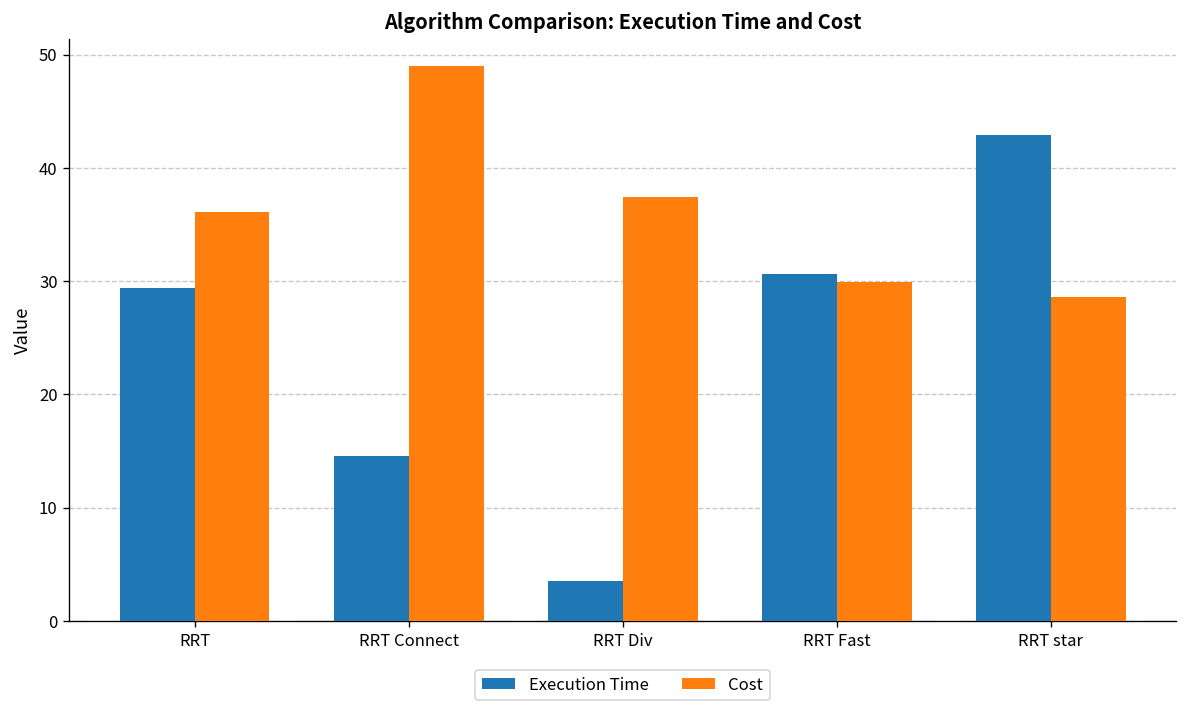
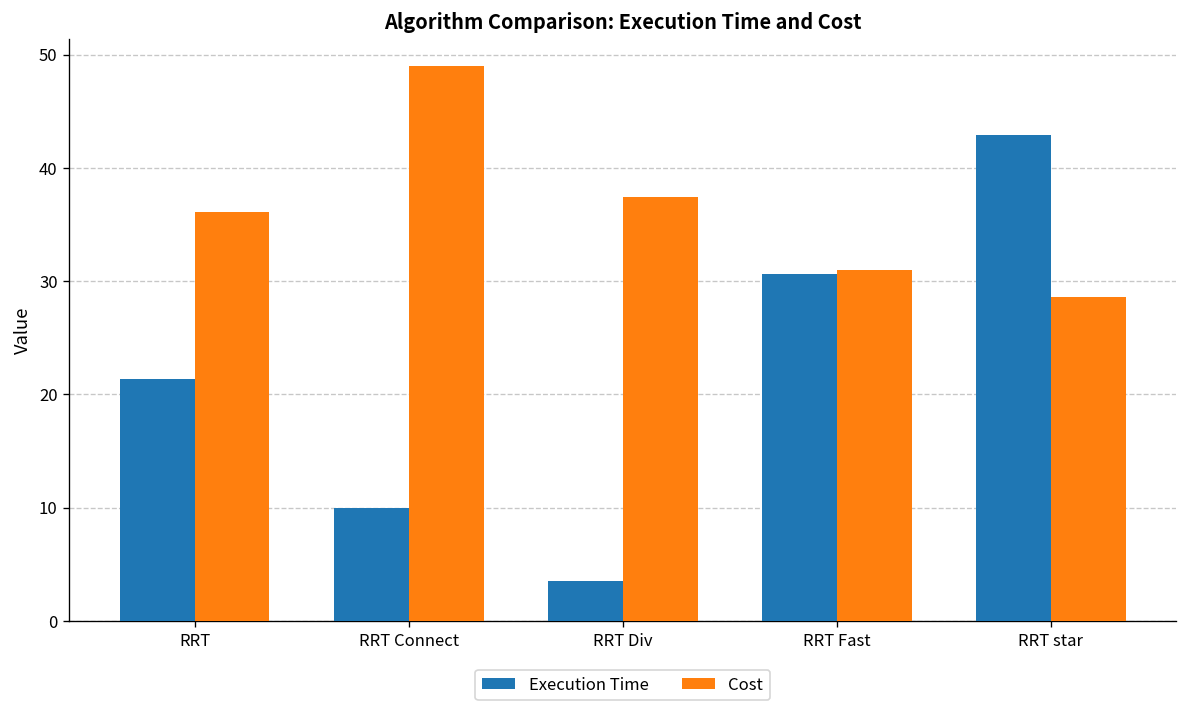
Execution Time, RRT: 29 -> 21
Execution Time, RRT Connect: 15 -> 10
Cost, RRT Fast: 30 -> 31
